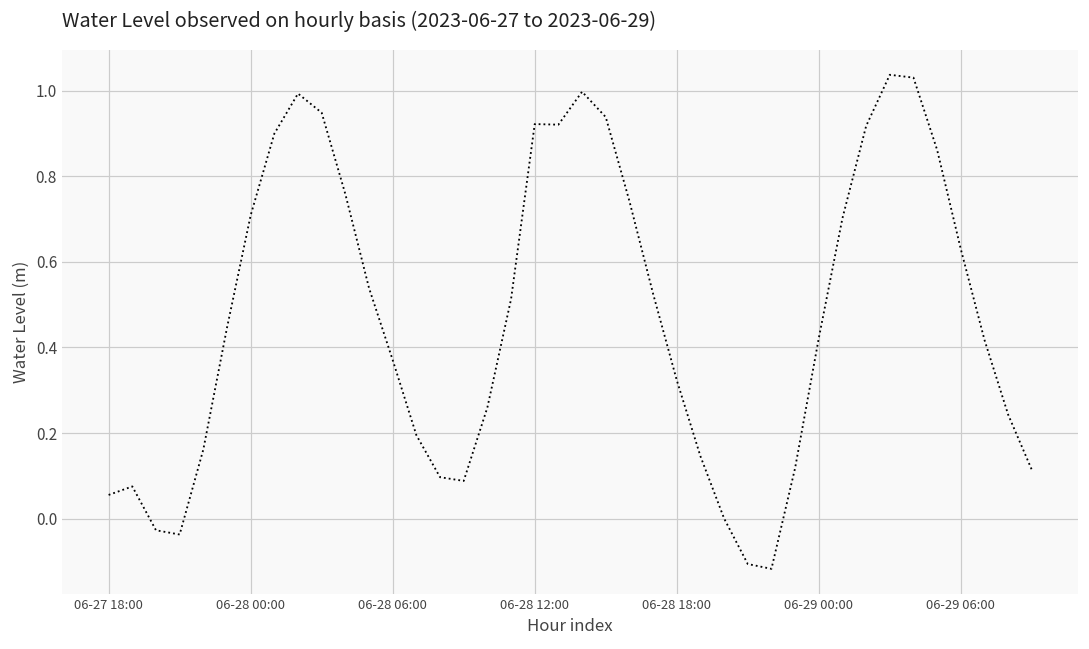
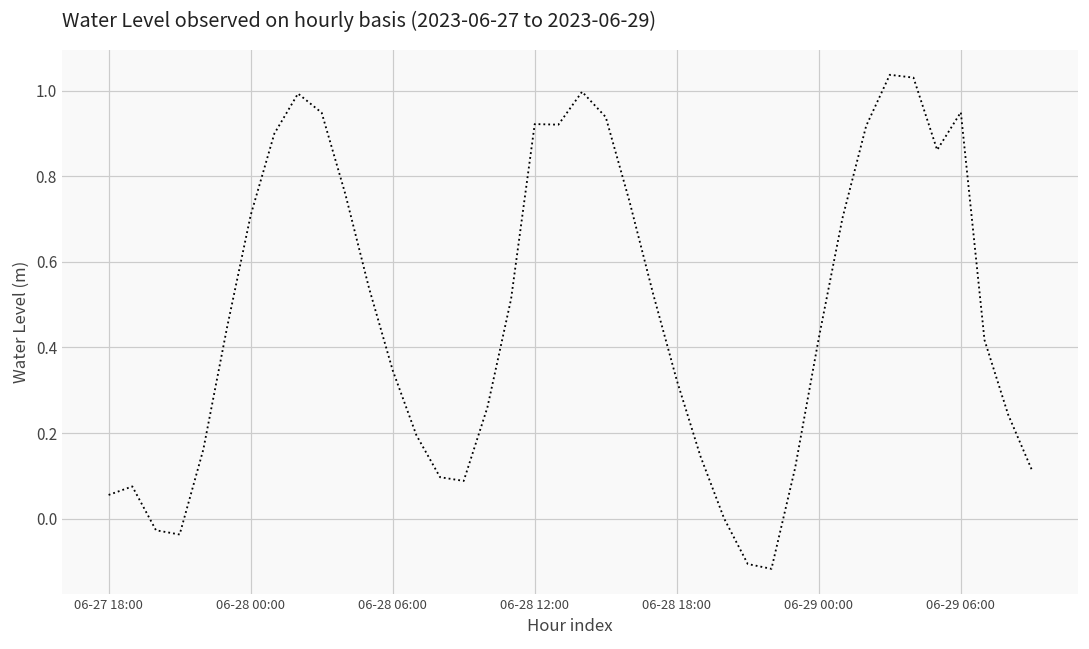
06-28 06:00: 0.37 -> 0.35
06-29 06:00: 0.63 -> 0.95
